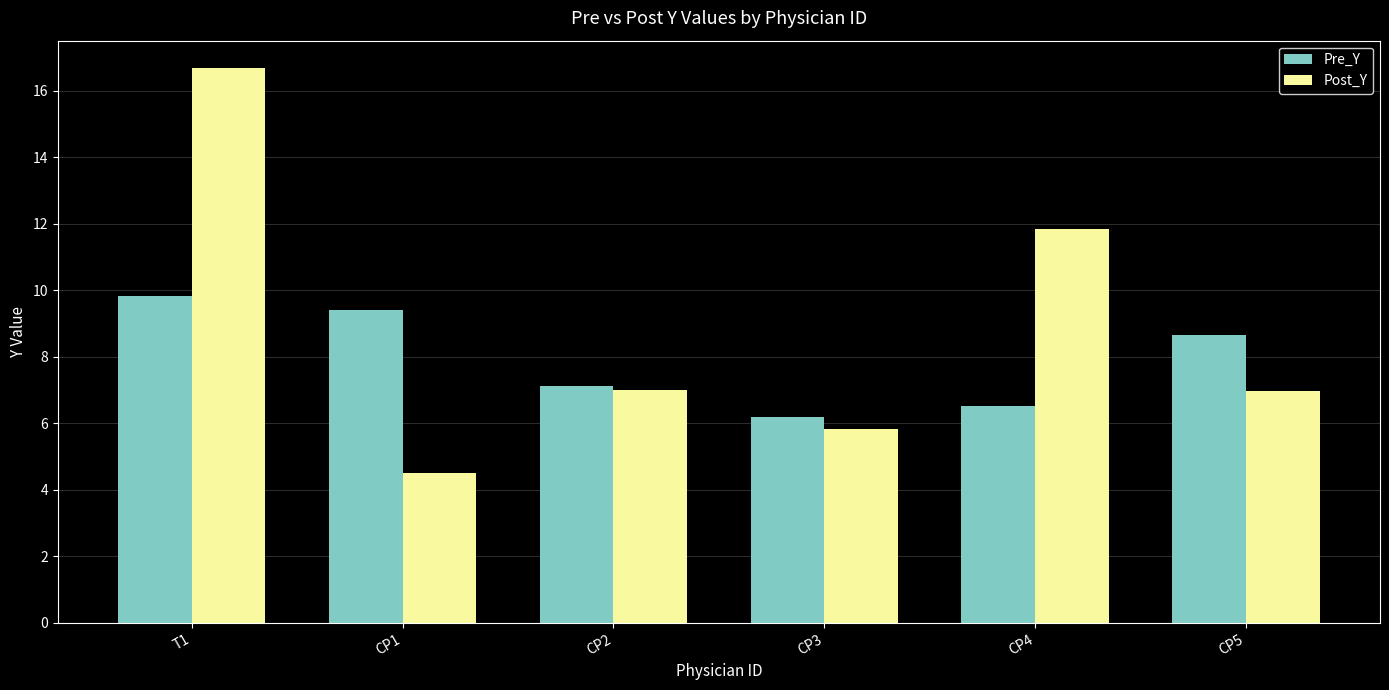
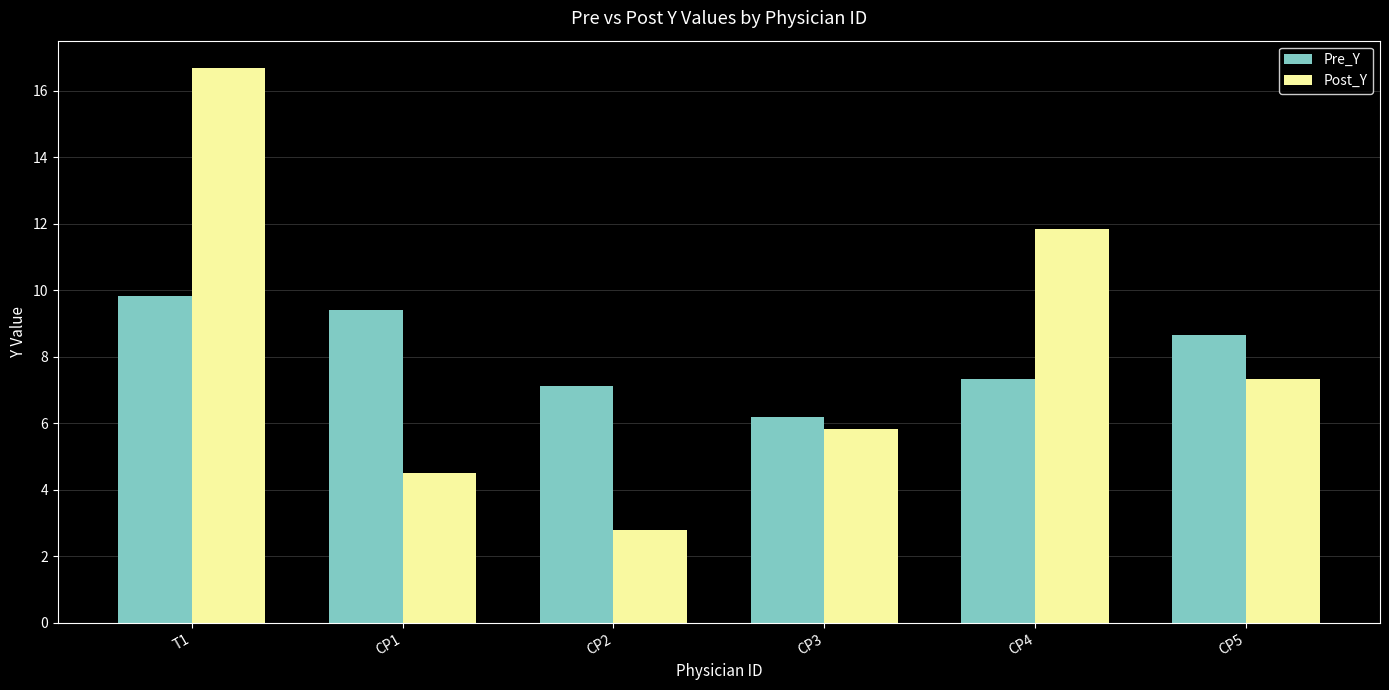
Post_Y, CP2: 7.0 -> 2.8
Pre_Y, CP4: 6.5 -> 7.3
Post_Y, CP5: 7.0 -> 7.3
